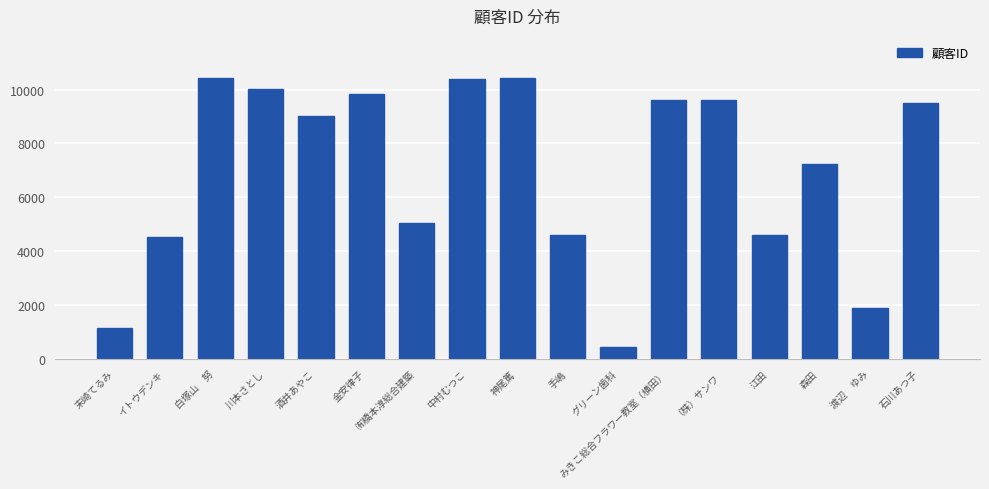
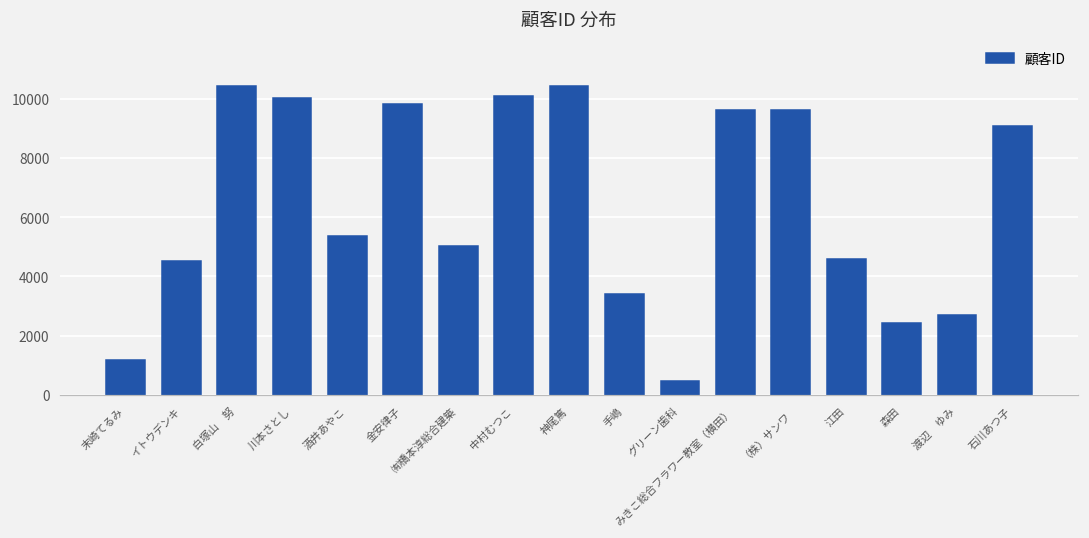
酒井あやこ: 9000 -> 5300
中村むつこ: 10400 -> 10100
手嶋: 4600 -> 3400
森田: 7300 -> 2400
渡辺 ゆみ: 1900 -> 2700
石川あつ子: 9500 -> 9100
